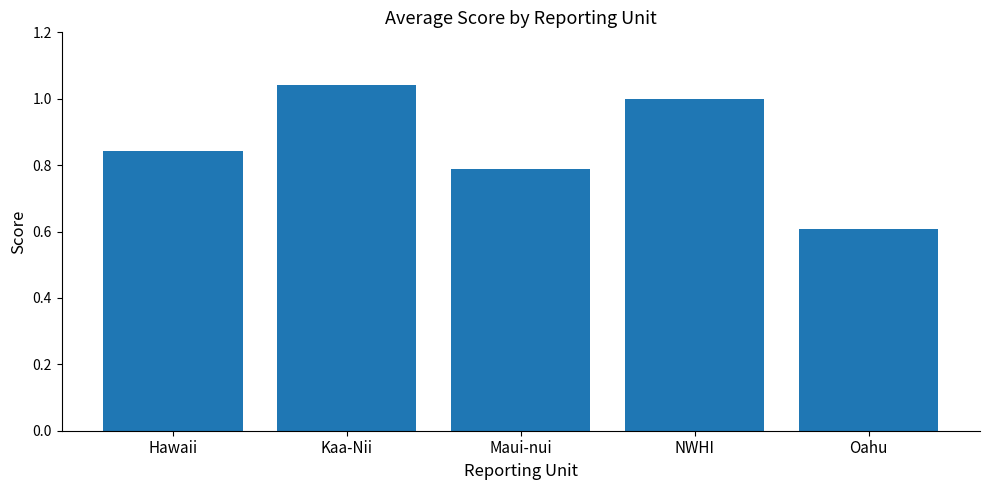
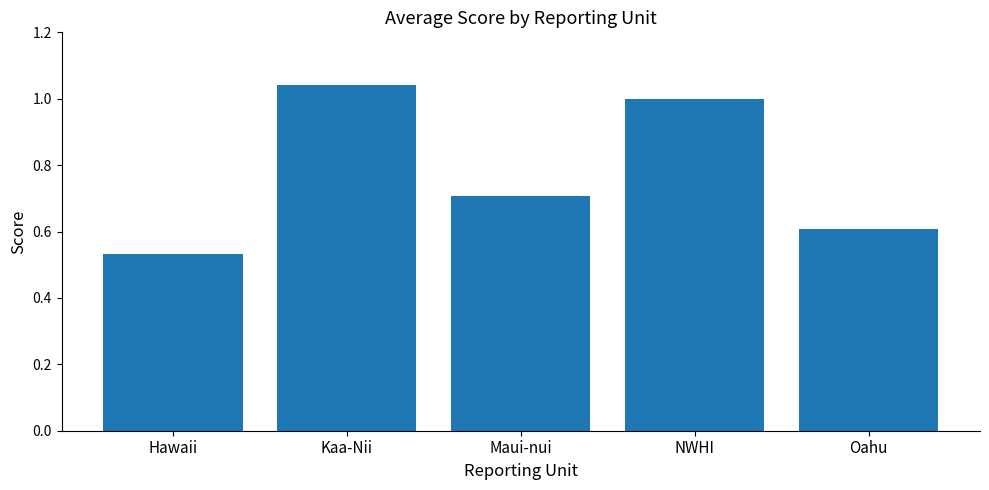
Hawaii: 0.84 -> 0.53
Maui-nui: 0.79 -> 0.71
